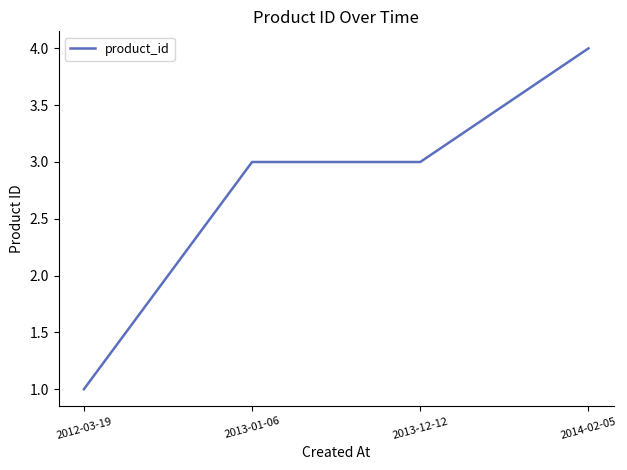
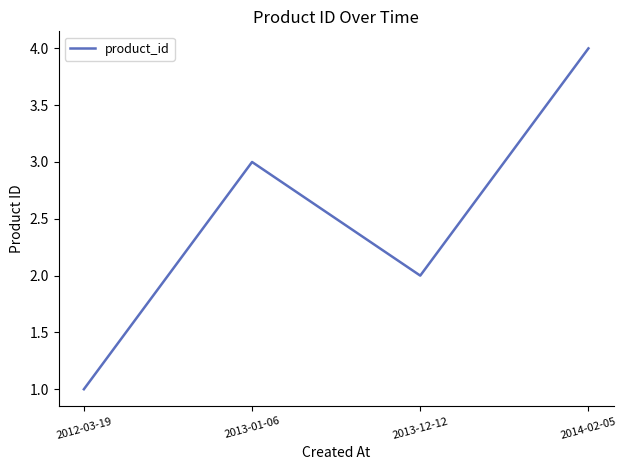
2013-12-12: 3 -> 2
